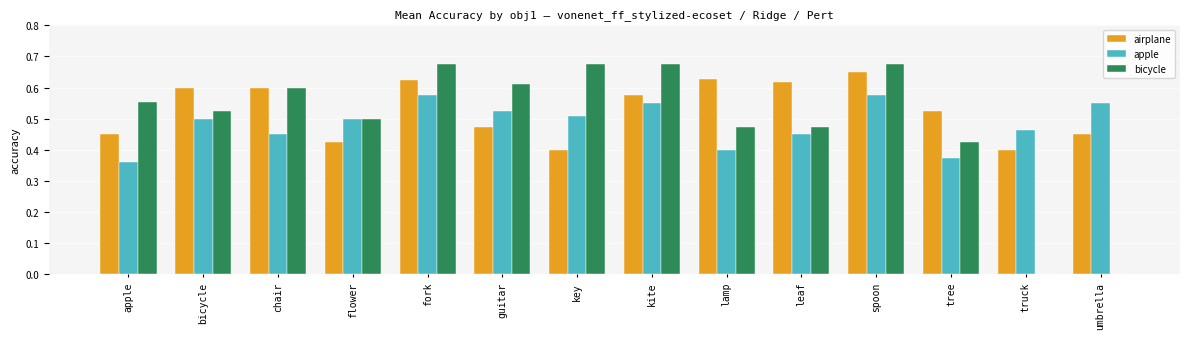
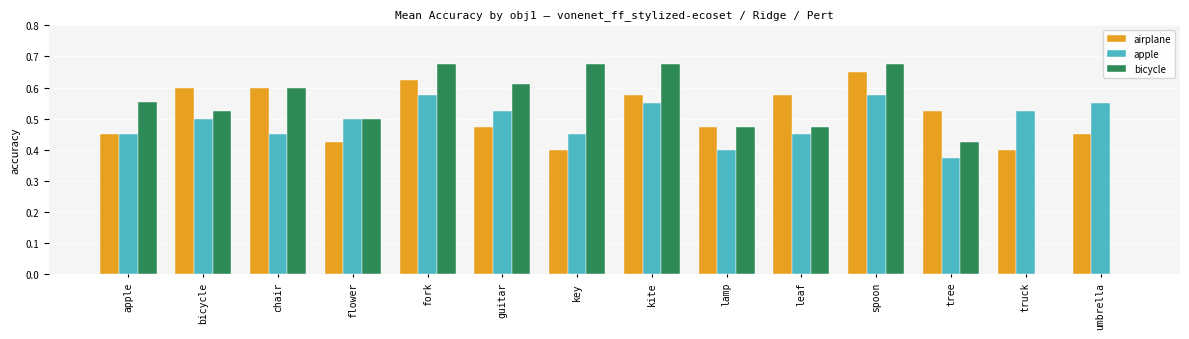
apple, apple: 0.36 -> 0.45
apple, key: 0.51 -> 0.45
airplane, lamp: 0.63 -> 0.48
airplane, leaf: 0.62 -> 0.58
apple, truck: 0.46 -> 0.53
